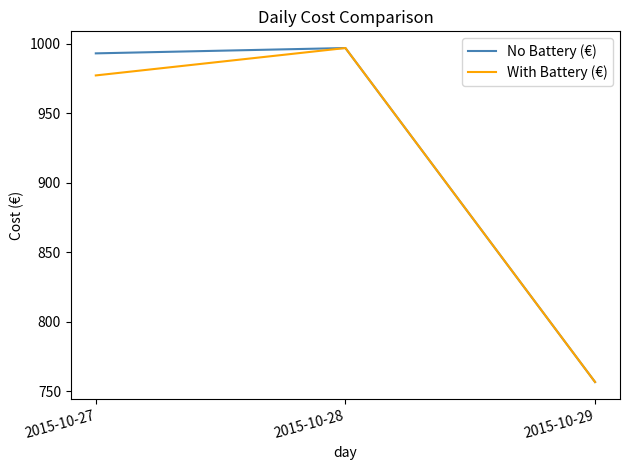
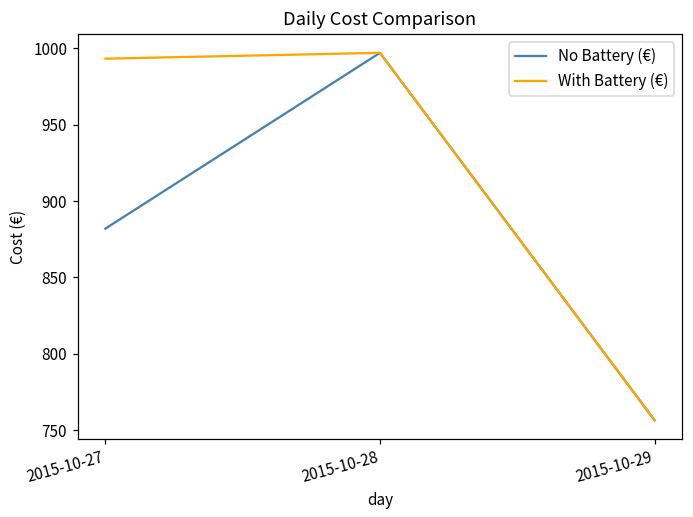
No Battery (€), 2015-10-27: 993 -> 882
With Battery (€), 2015-10-27: 977 -> 993
